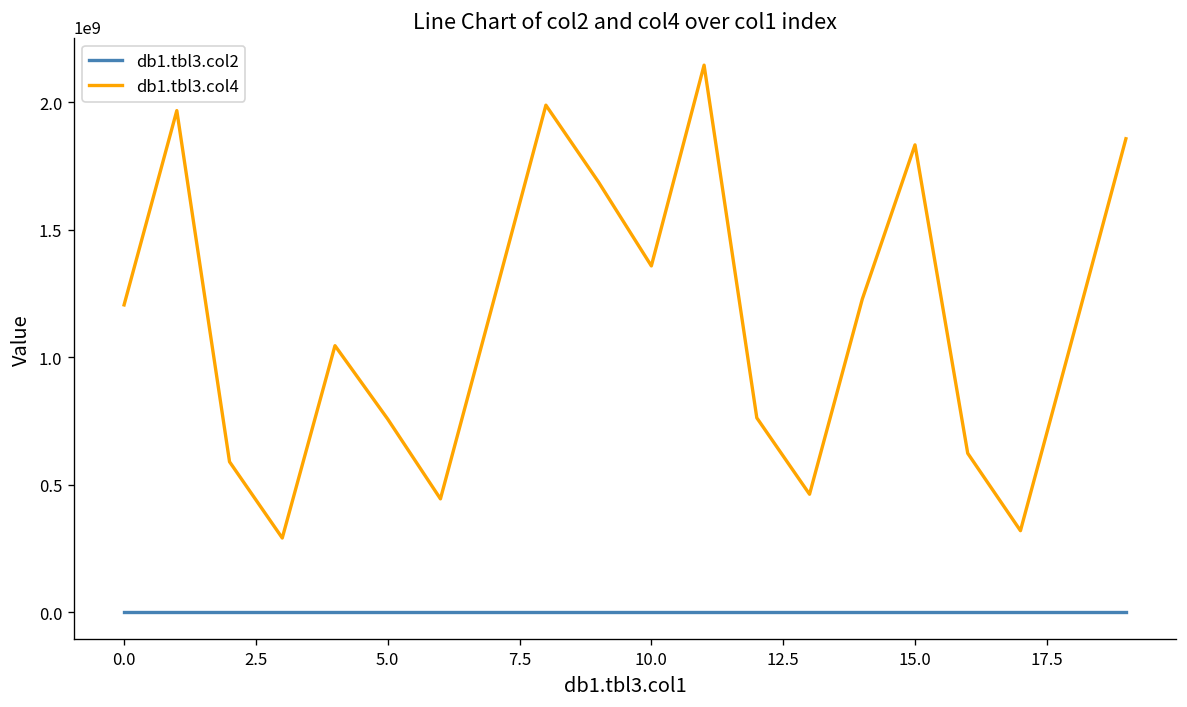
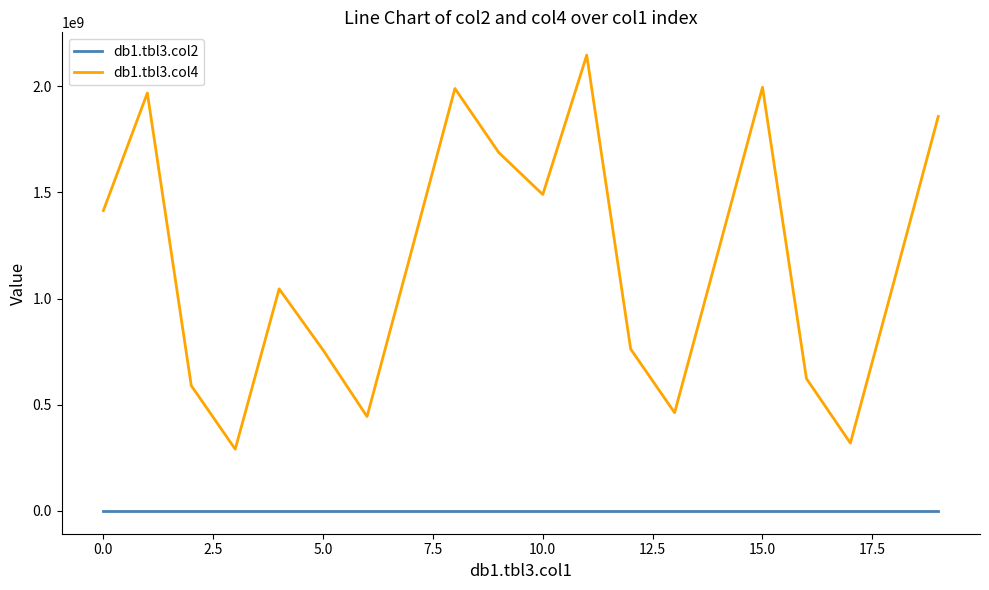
db1.tbl3.col4, 0.0: 1210000000 -> 1410000000
db1.tbl3.col4, 10.0: 1360000000 -> 1490000000
db1.tbl3.col4, 15.0: 1830000000 -> 2000000000
